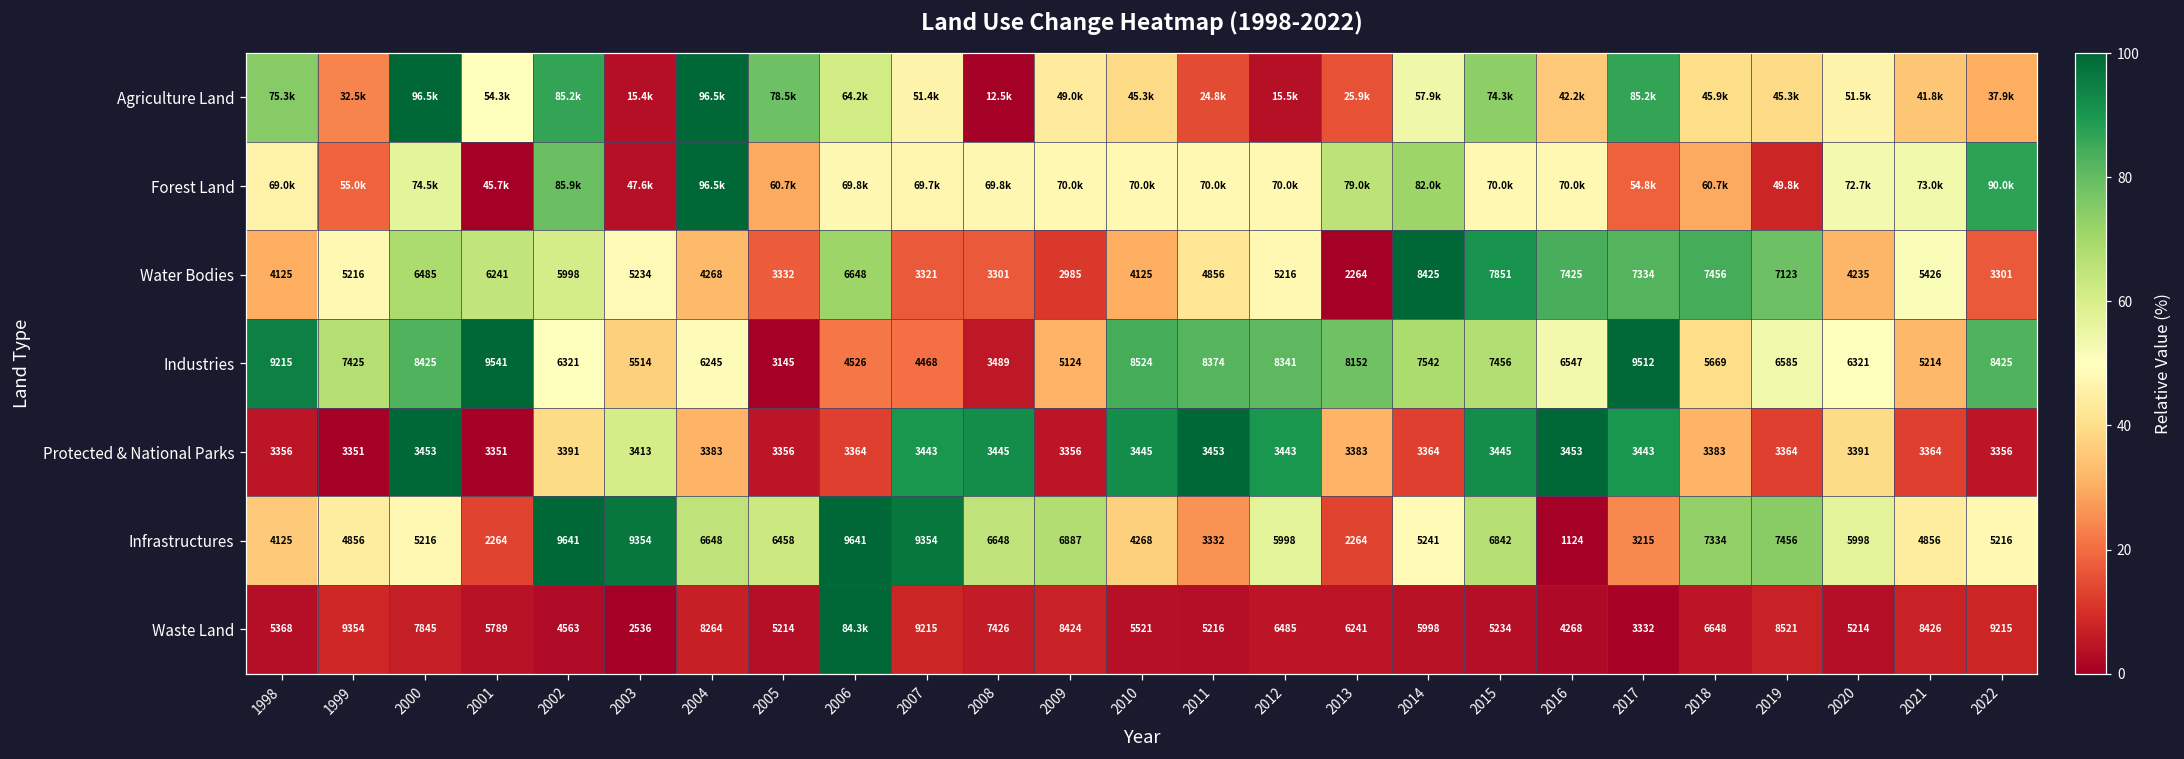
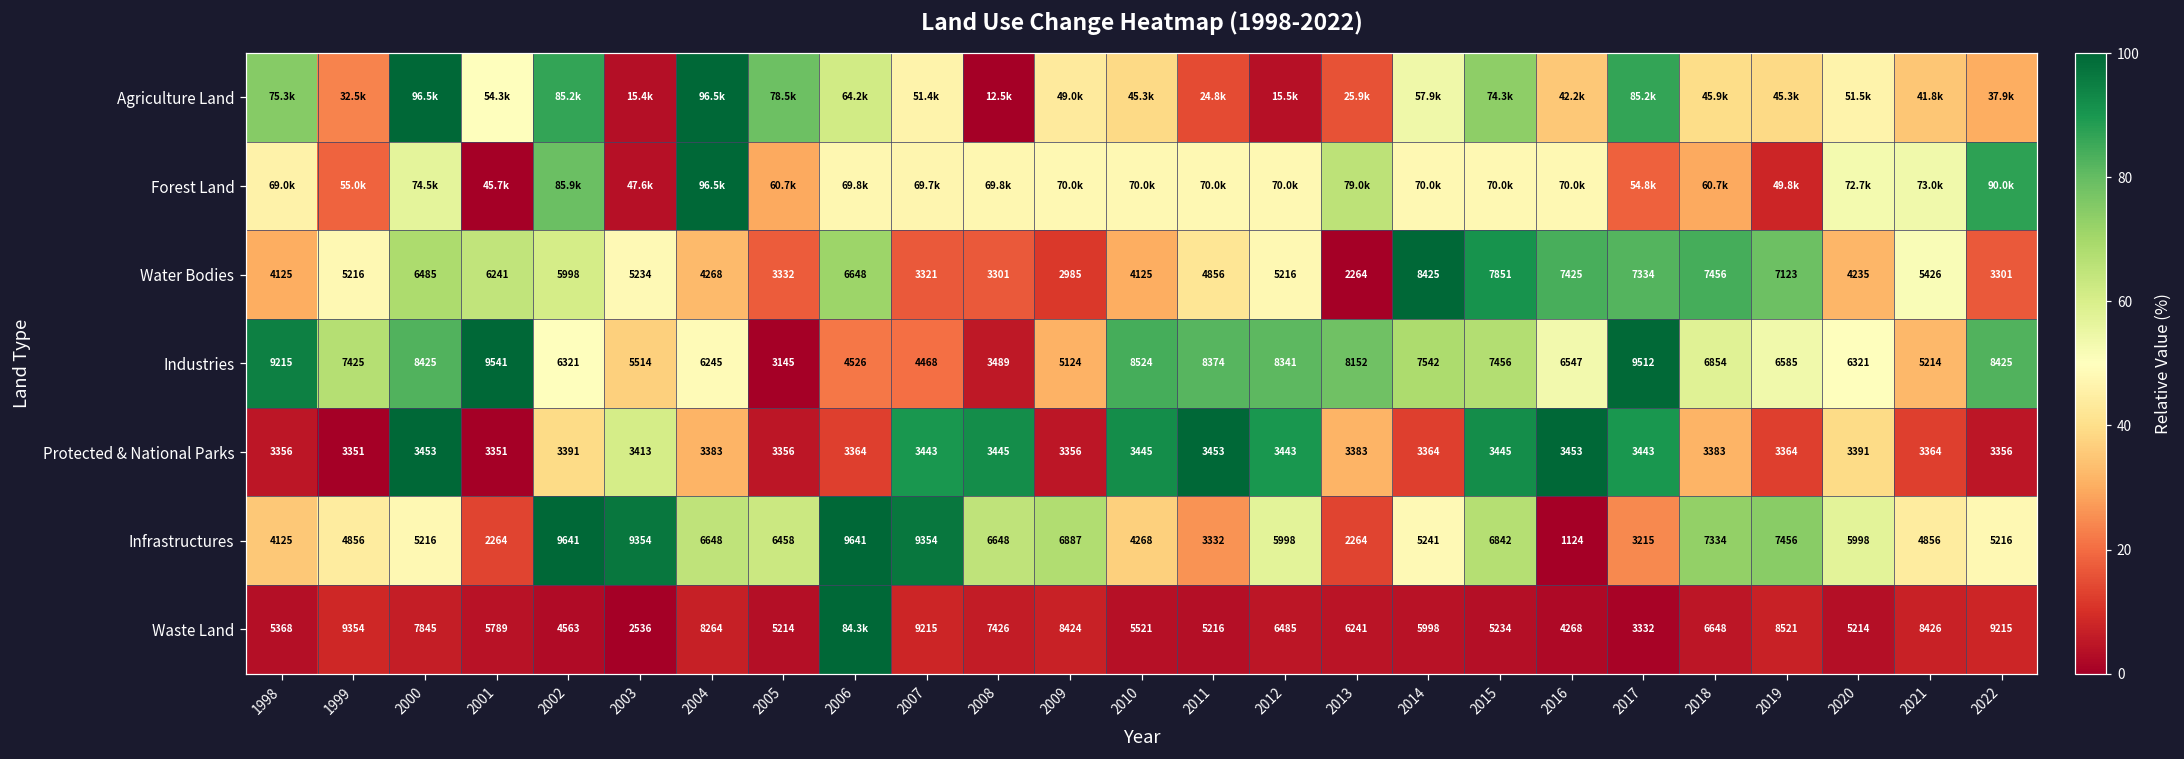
Forest Land, 2014: 82.0k -> 70.0k
Industries, 2018: 5669 -> 6854
